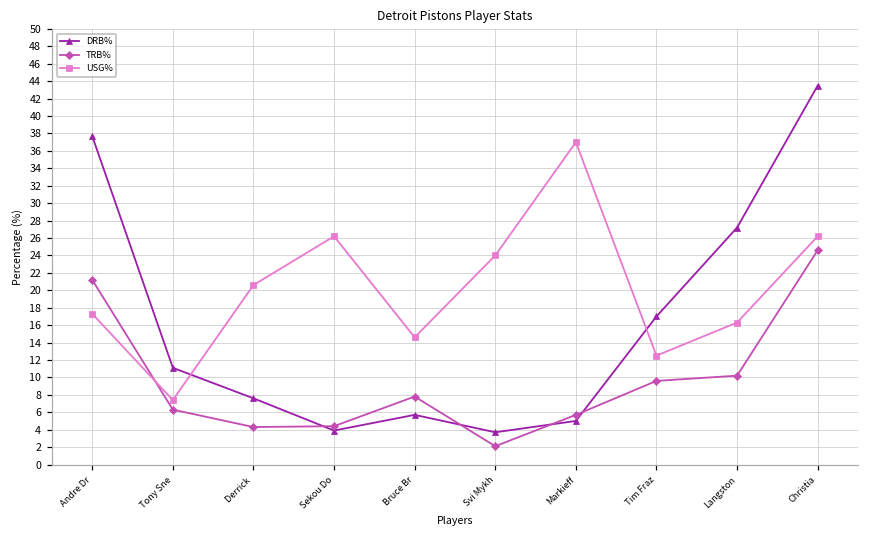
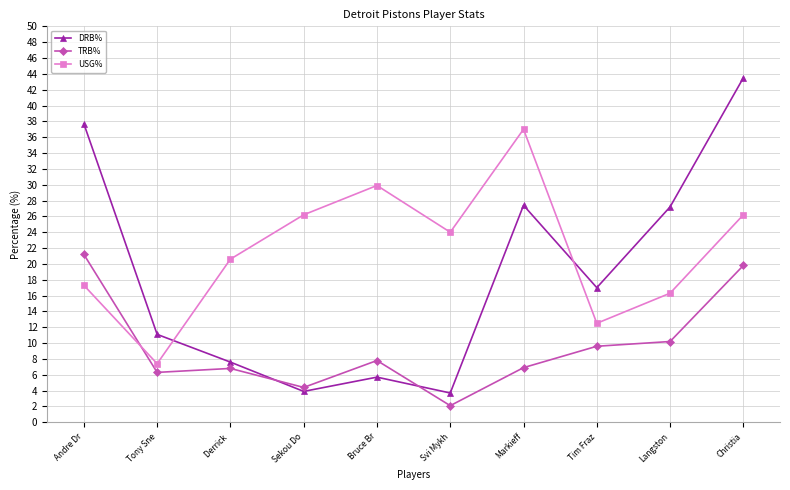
TRB%, Derrick: 4 -> 7
USG%, Bruce Br: 15 -> 30
DRB%, Markieff: 5 -> 27
TRB%, Markieff: 6 -> 7
TRB%, Christia: 25 -> 20
